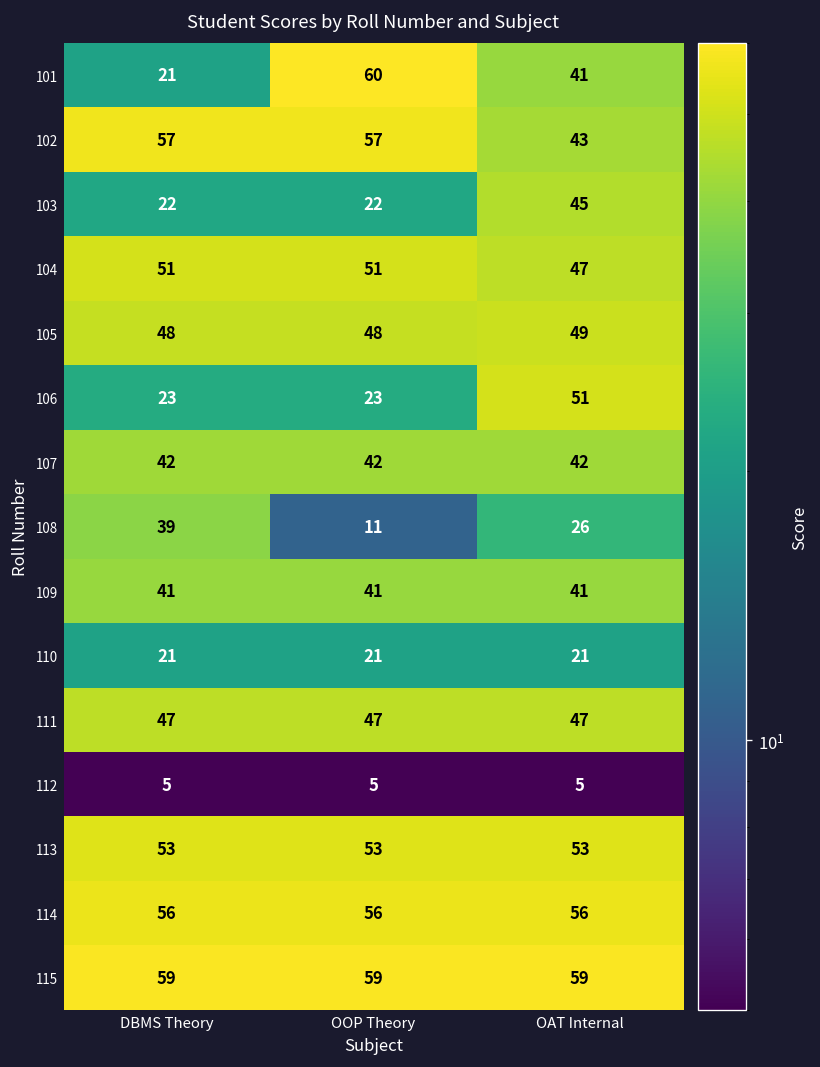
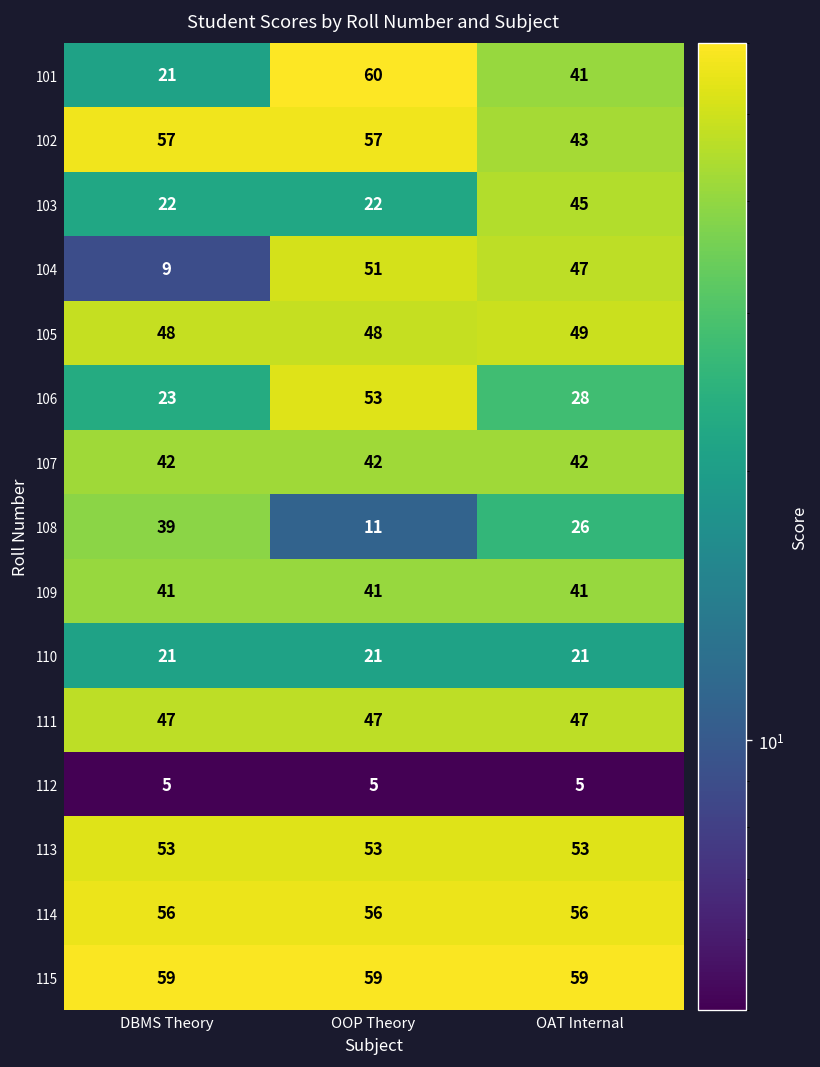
104, DBMS Theory: 51 -> 9
106, OOP Theory: 23 -> 53
106, OAT Internal: 51 -> 28
